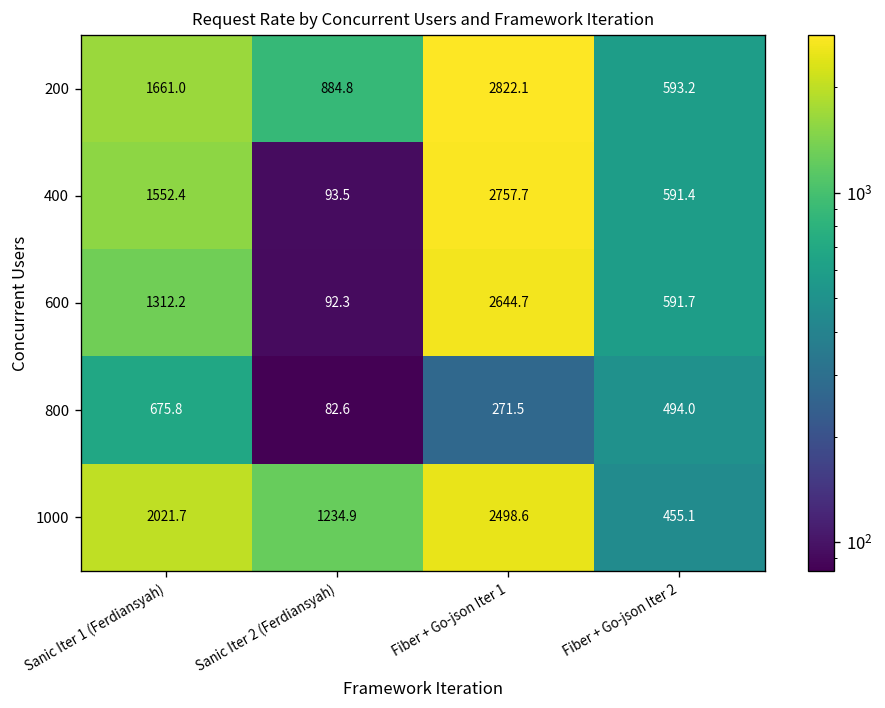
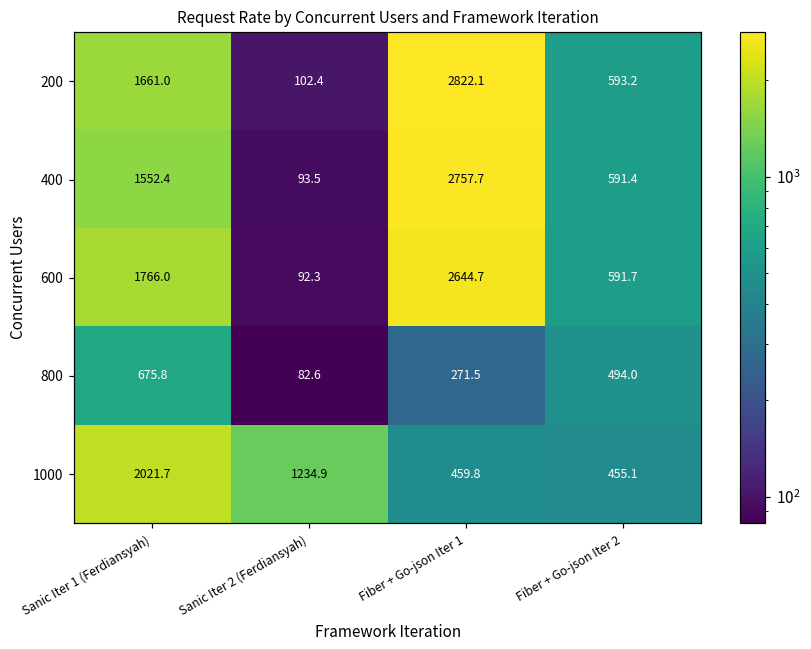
200, Sanic Iter 2 (Ferdiansyah): 884.8 -> 102.4
600, Sanic Iter 1 (Ferdiansyah): 1312.2 -> 1766.0
1000, Fiber + Go-json Iter 1: 2498.6 -> 459.8
